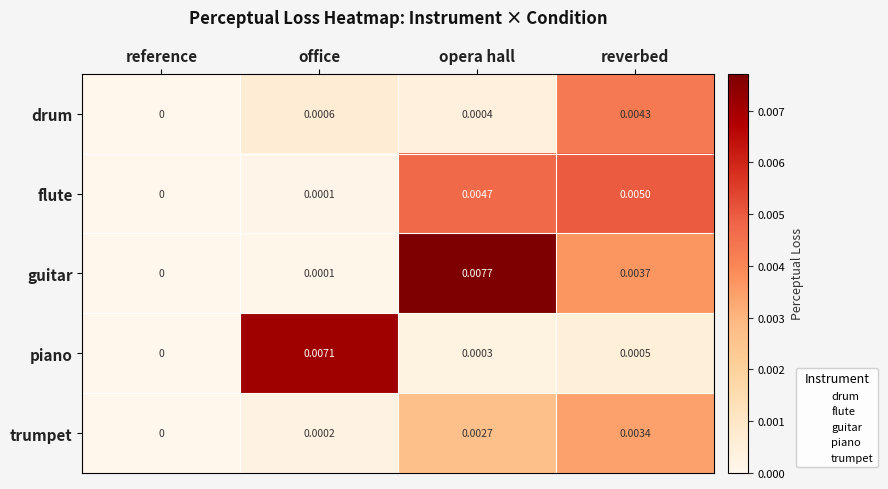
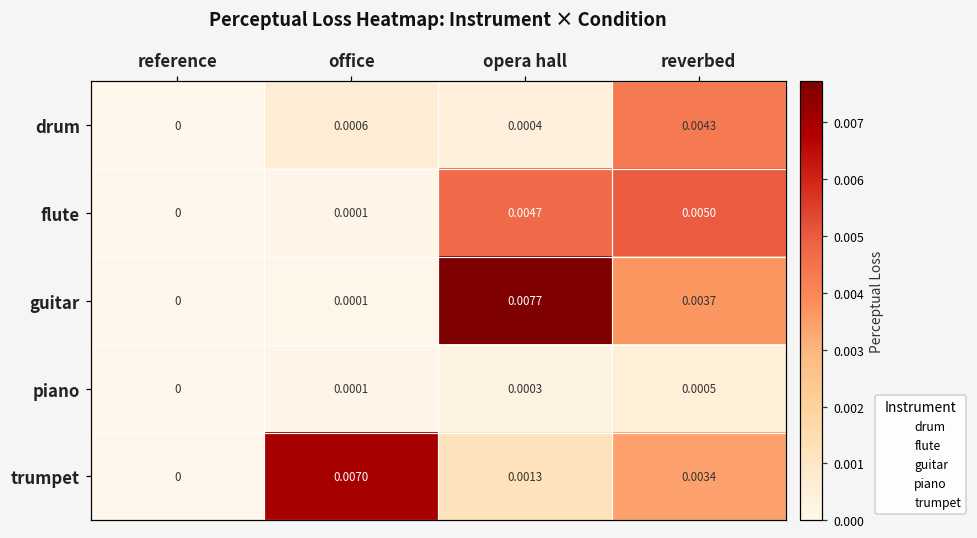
piano, office: 0.0071 -> 0.0001
trumpet, office: 0.0002 -> 0.0070
trumpet, opera hall: 0.0027 -> 0.0013
